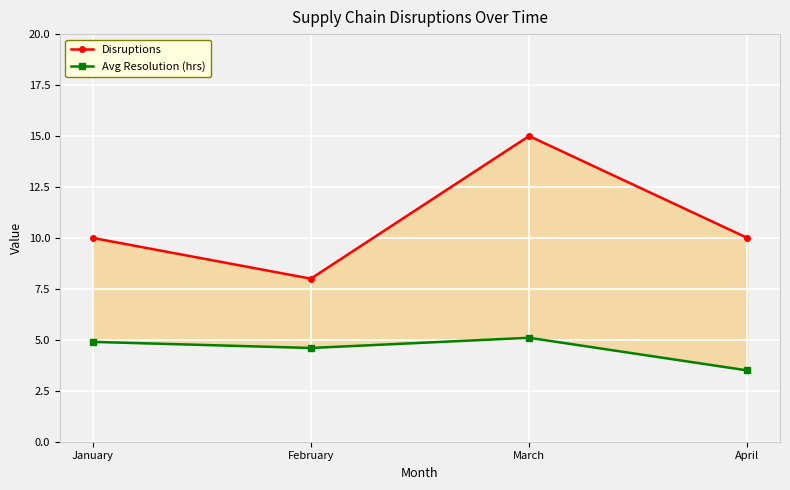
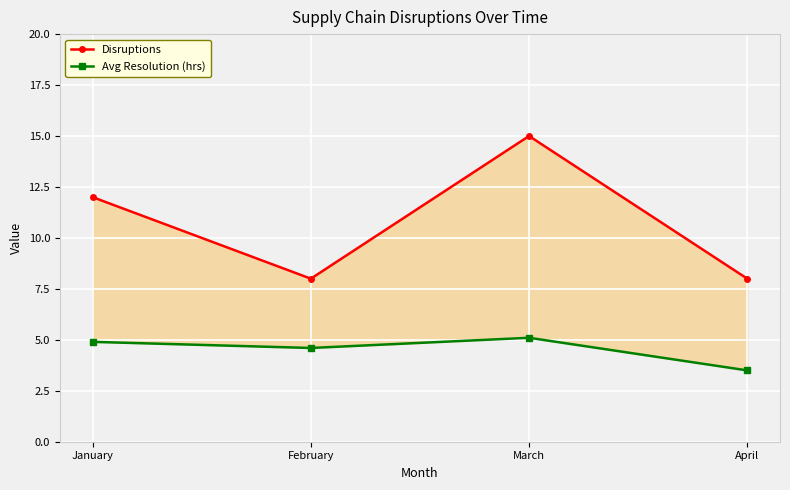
Disruptions, January: 10 -> 12
Disruptions, April: 10 -> 8
